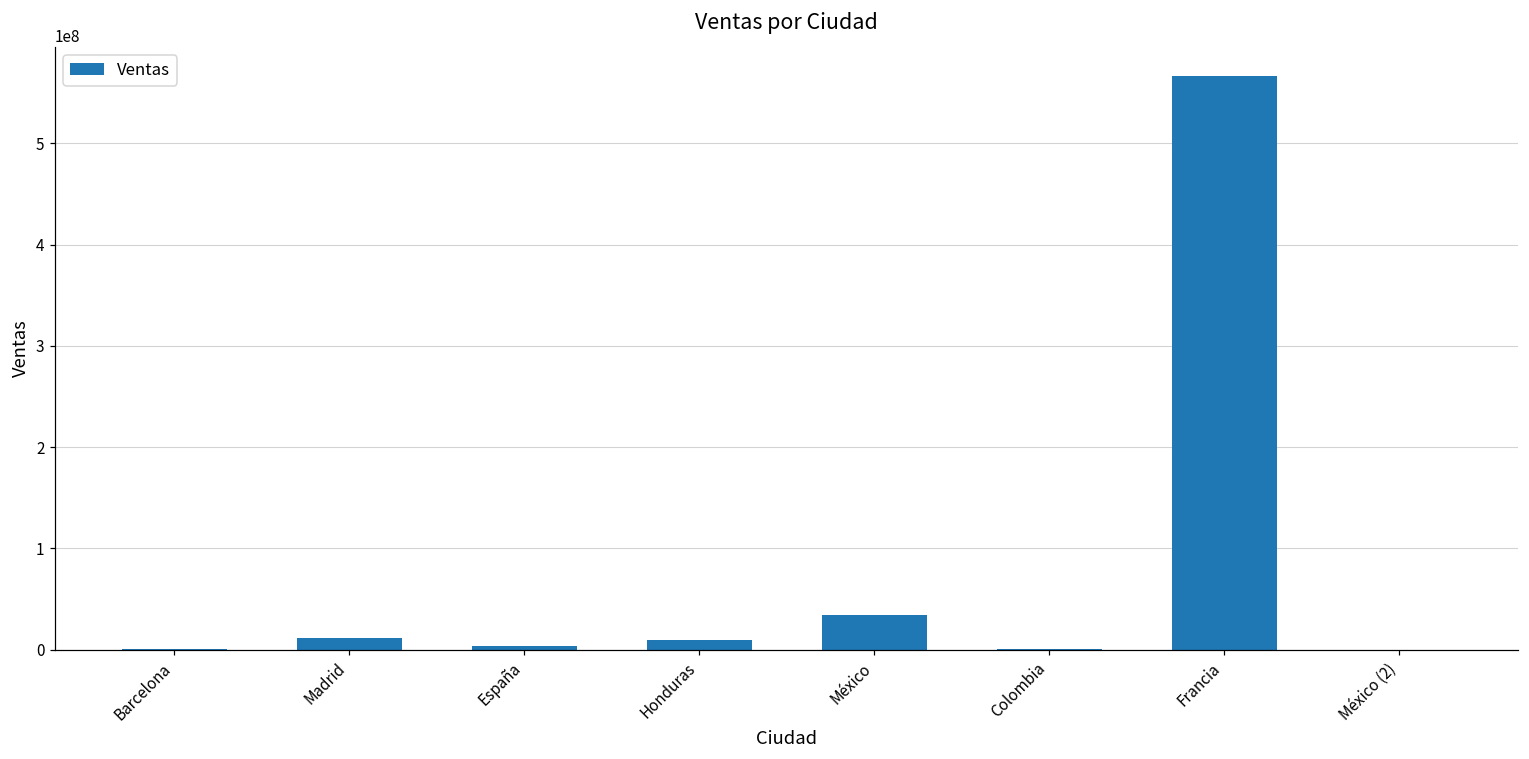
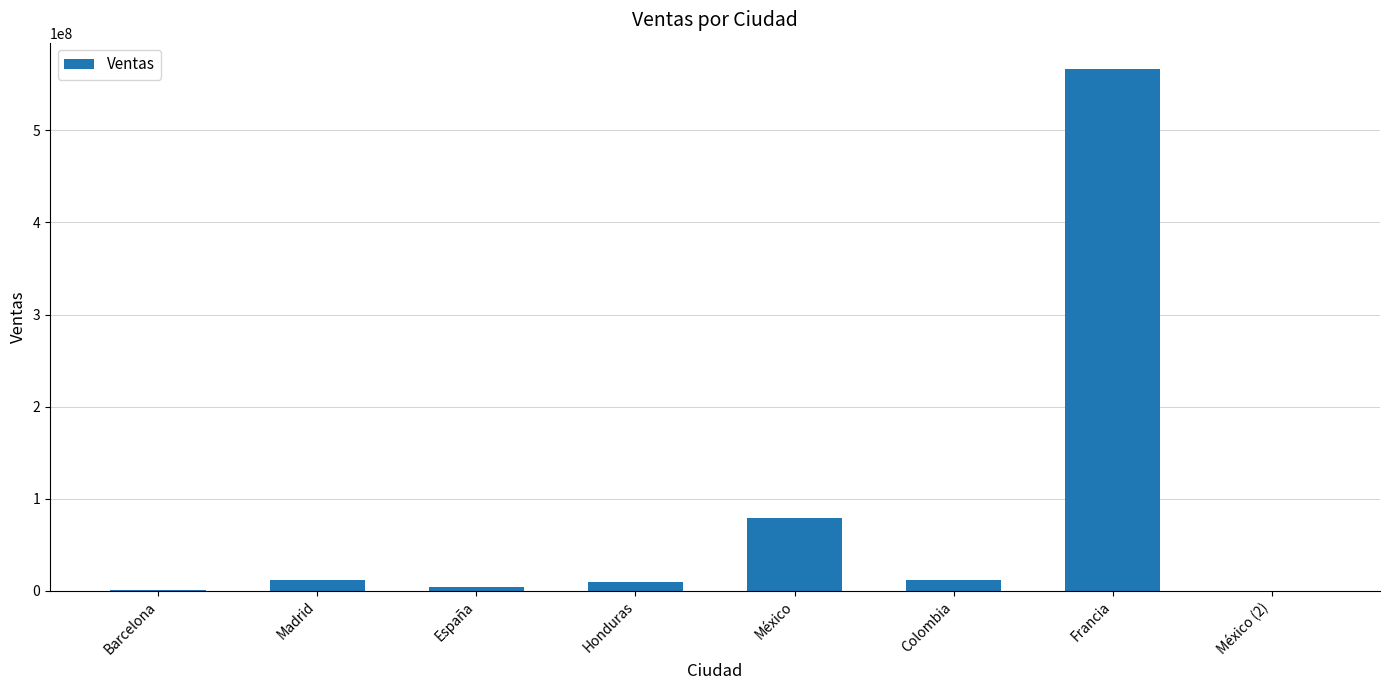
México: 30000000 -> 80000000
Colombia: 0 -> 10000000
